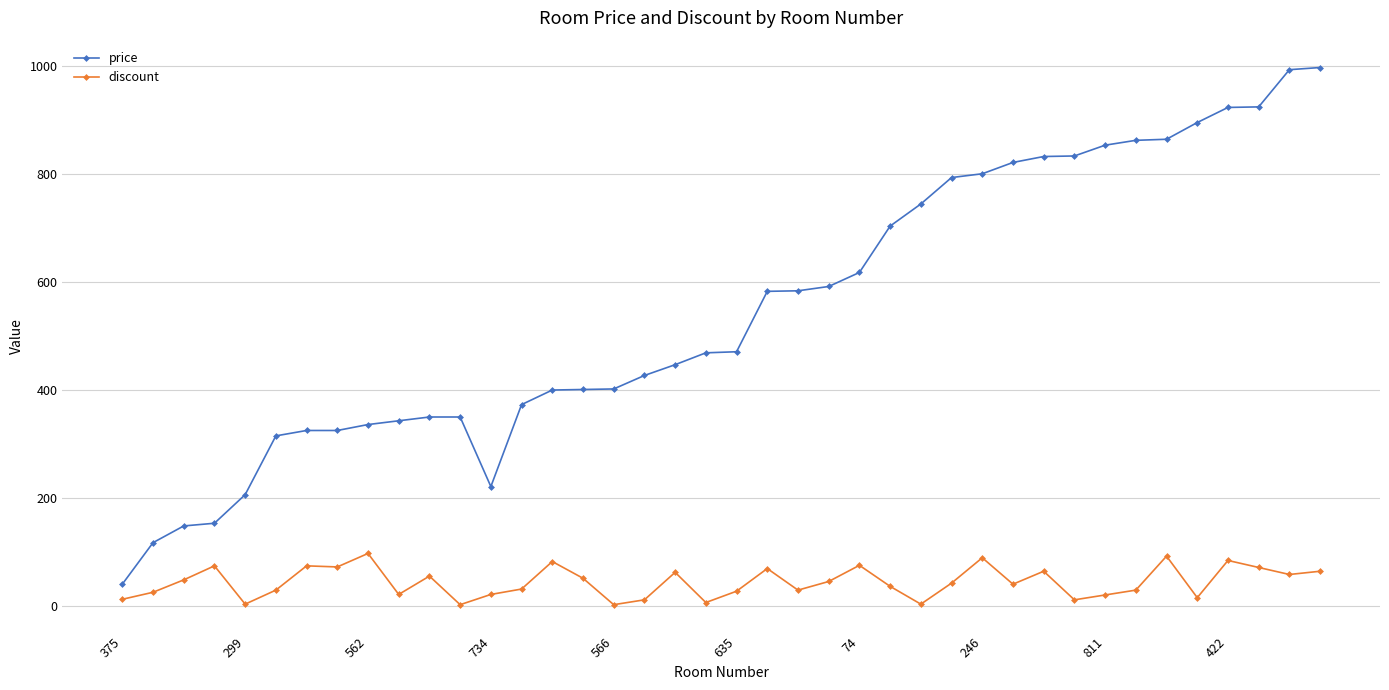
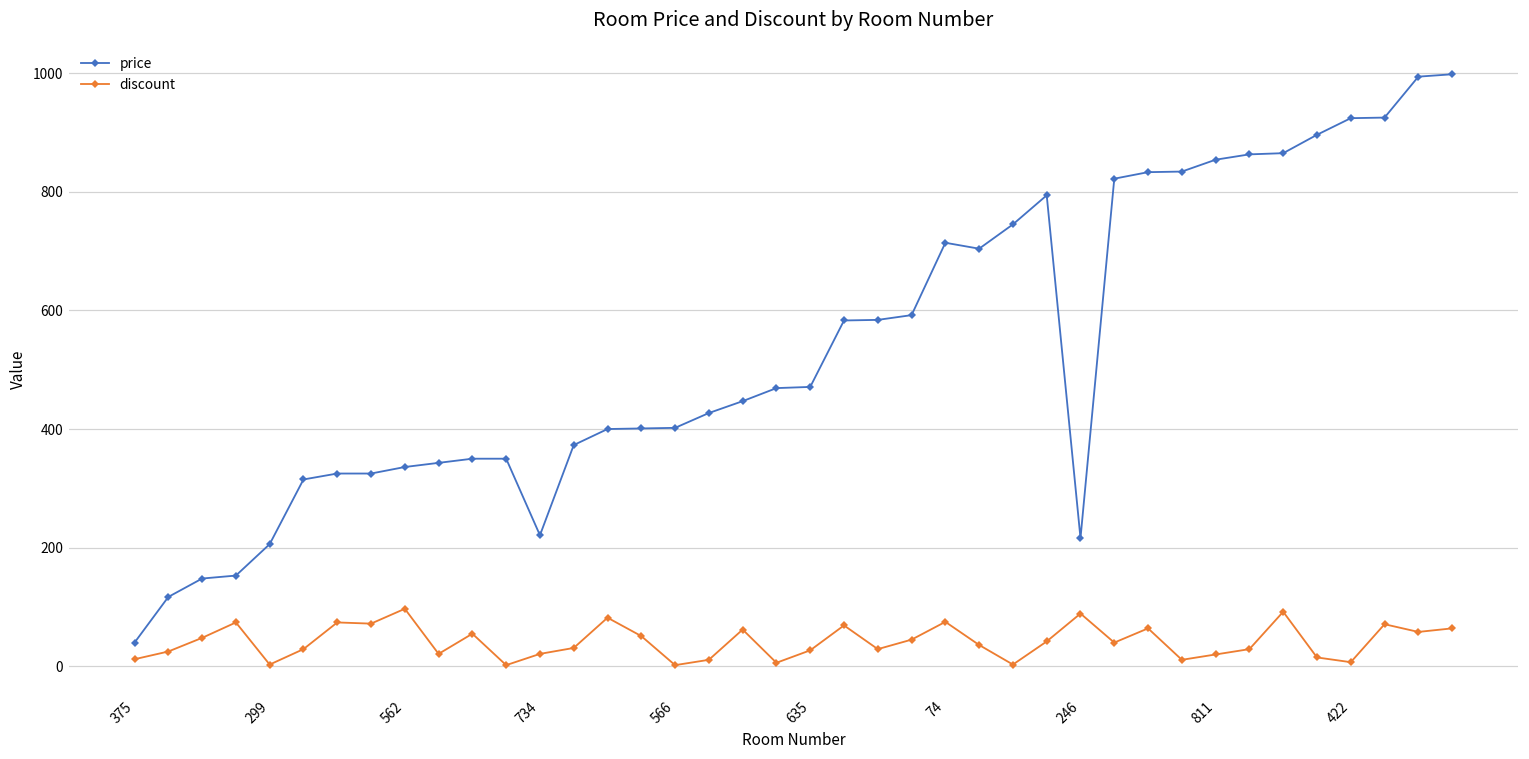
price, 74: 620 -> 710
price, 246: 800 -> 220
discount, 422: 80 -> 10
